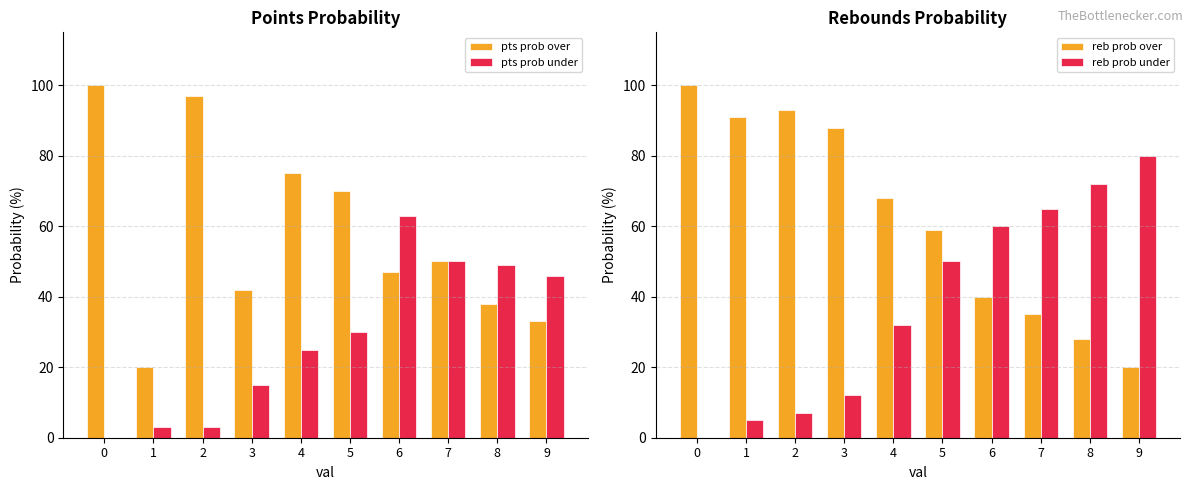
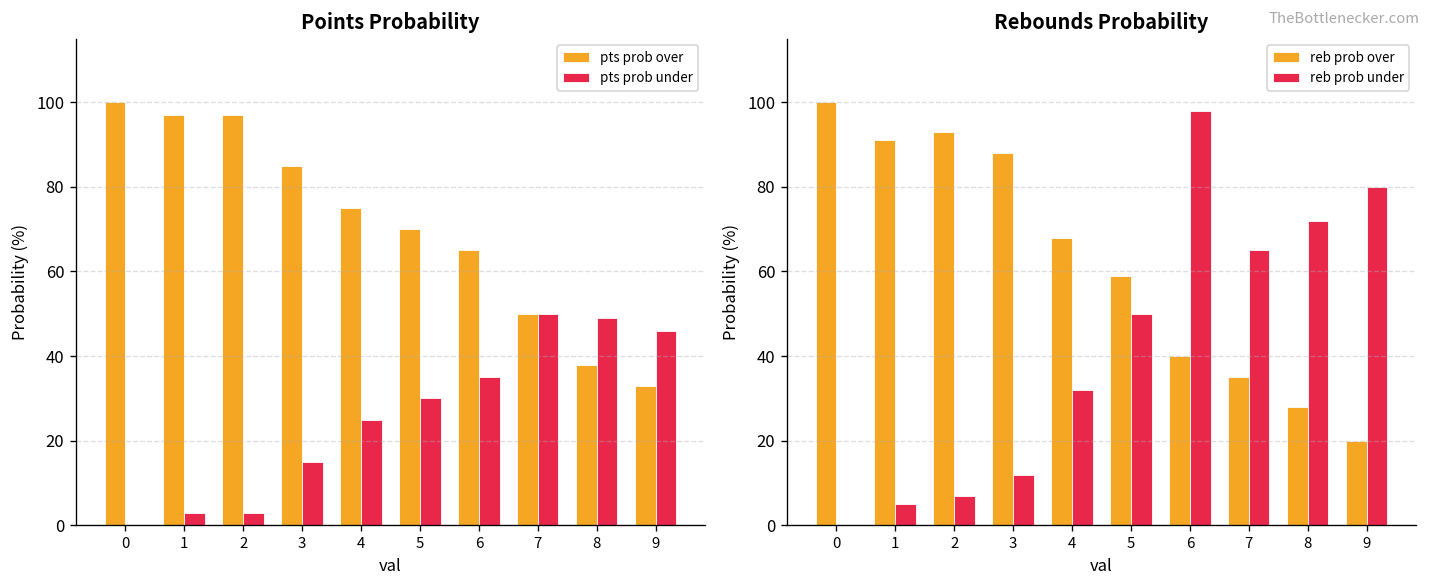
Points Probability, pts prob over, 1: 20 -> 97
Points Probability, pts prob over, 3: 42 -> 85
Points Probability, pts prob over, 6: 47 -> 65
Points Probability, pts prob under, 6: 63 -> 35
Rebounds Probability, reb prob under, 6: 60 -> 98
